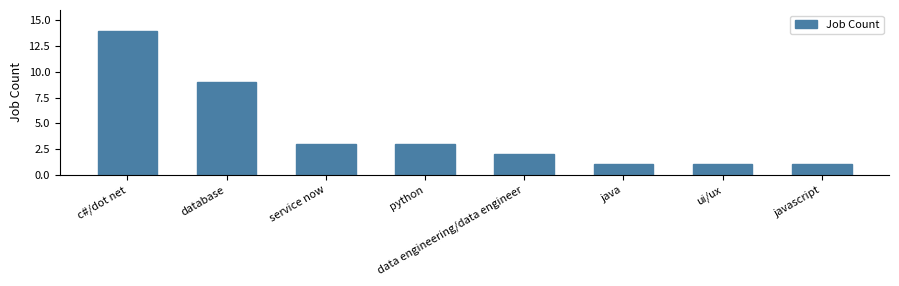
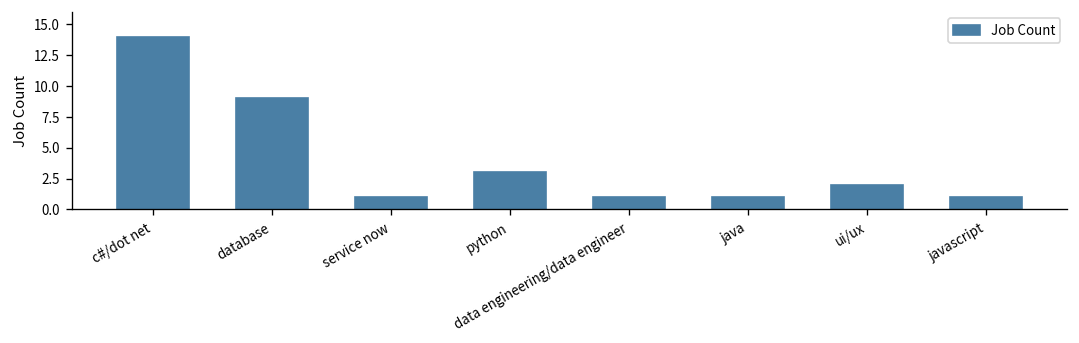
service now: 3 -> 1
data engineering/data engineer: 2 -> 1
ui/ux: 1 -> 2
